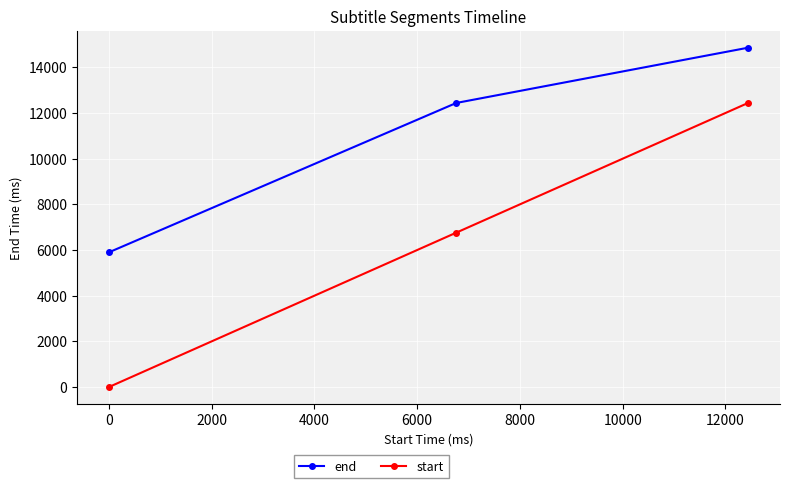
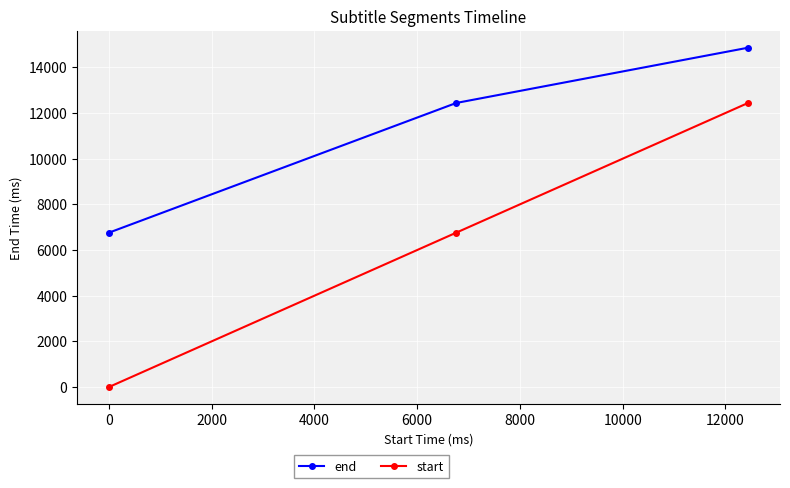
end, 0: 5900 -> 6800
